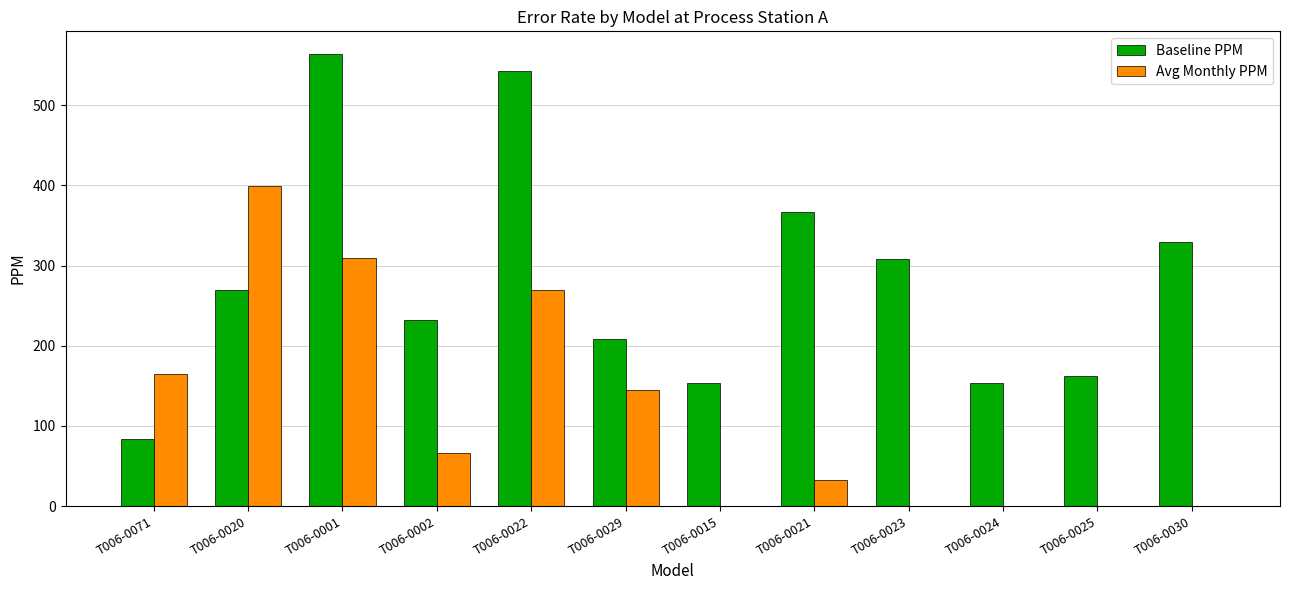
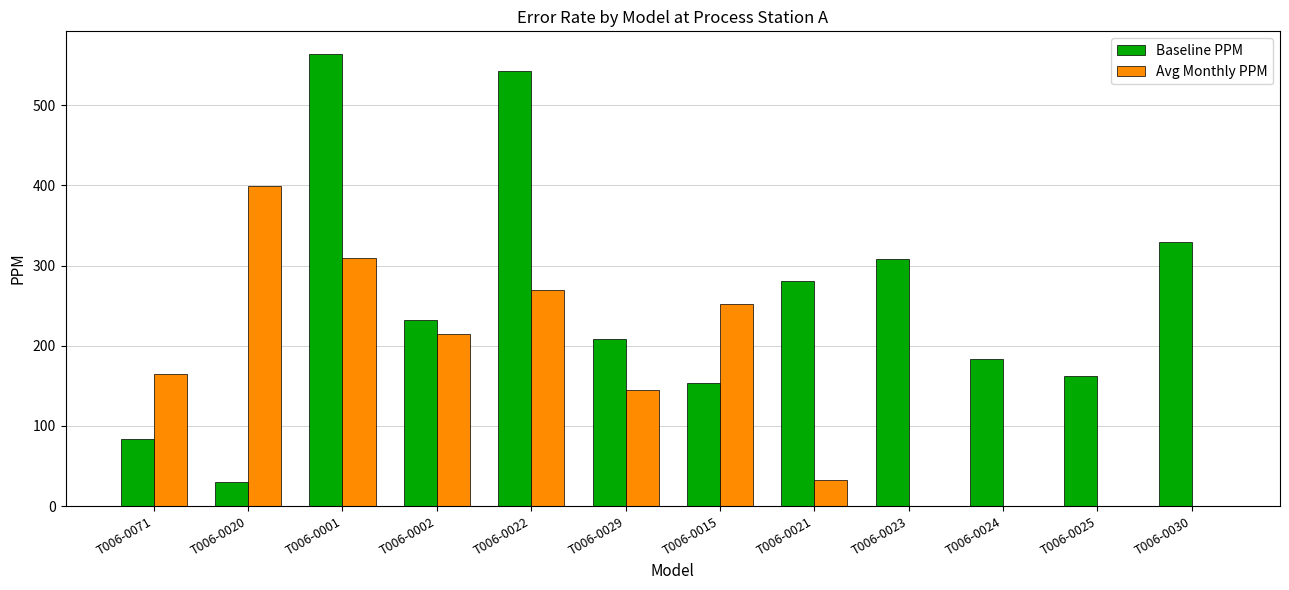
Baseline PPM, T006-0020: 270 -> 30
Avg Monthly PPM, T006-0002: 70 -> 210
Avg Monthly PPM, T006-0015: 0 -> 250
Baseline PPM, T006-0021: 370 -> 280
Baseline PPM, T006-0024: 150 -> 180
